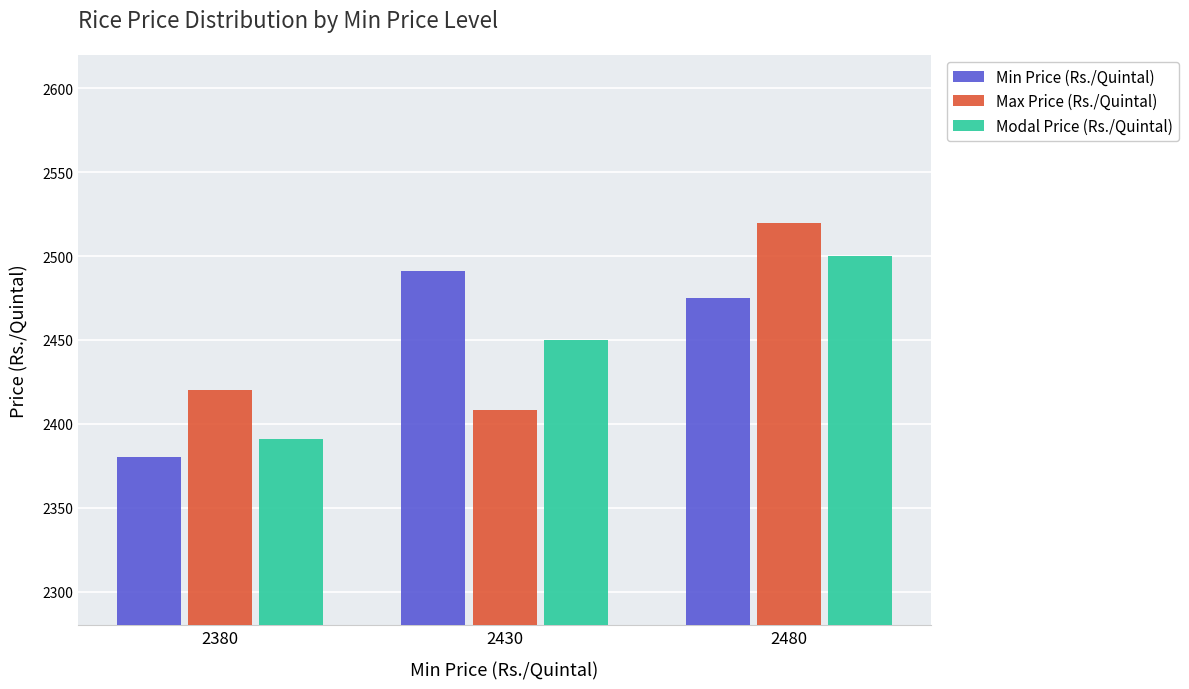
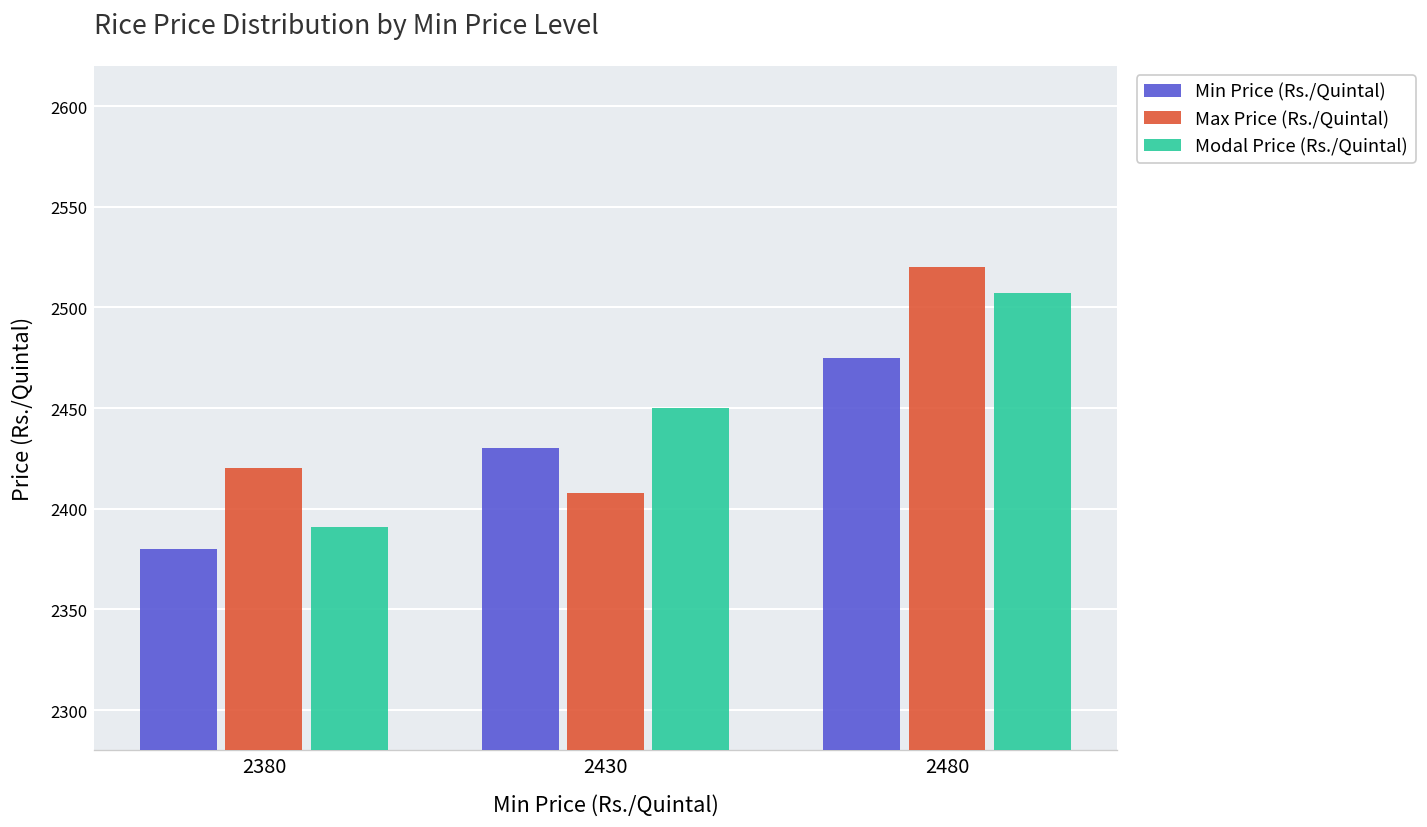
Min Price (Rs./Quintal), 2430: 2491 -> 2430
Modal Price (Rs./Quintal), 2480: 2500 -> 2507
